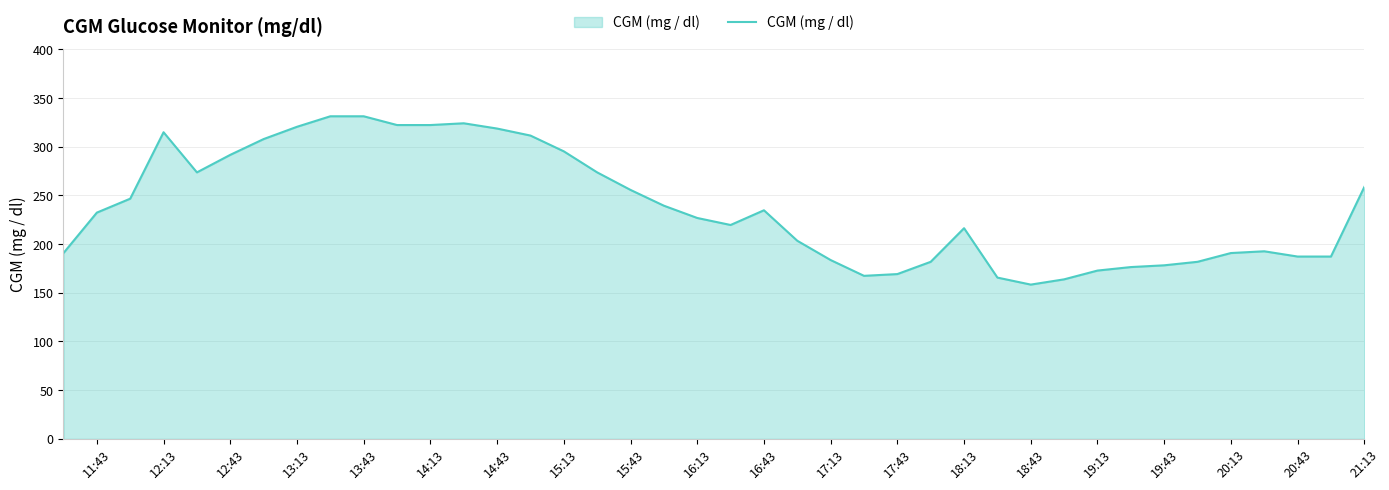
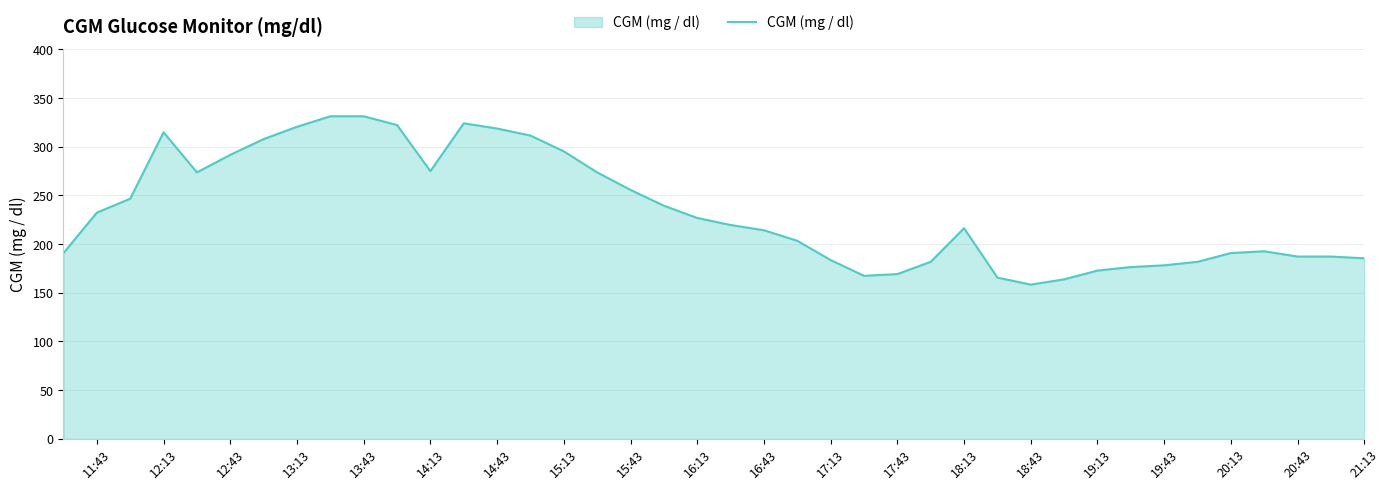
14:13: 320 -> 270
16:43: 230 -> 210
21:13: 260 -> 190
